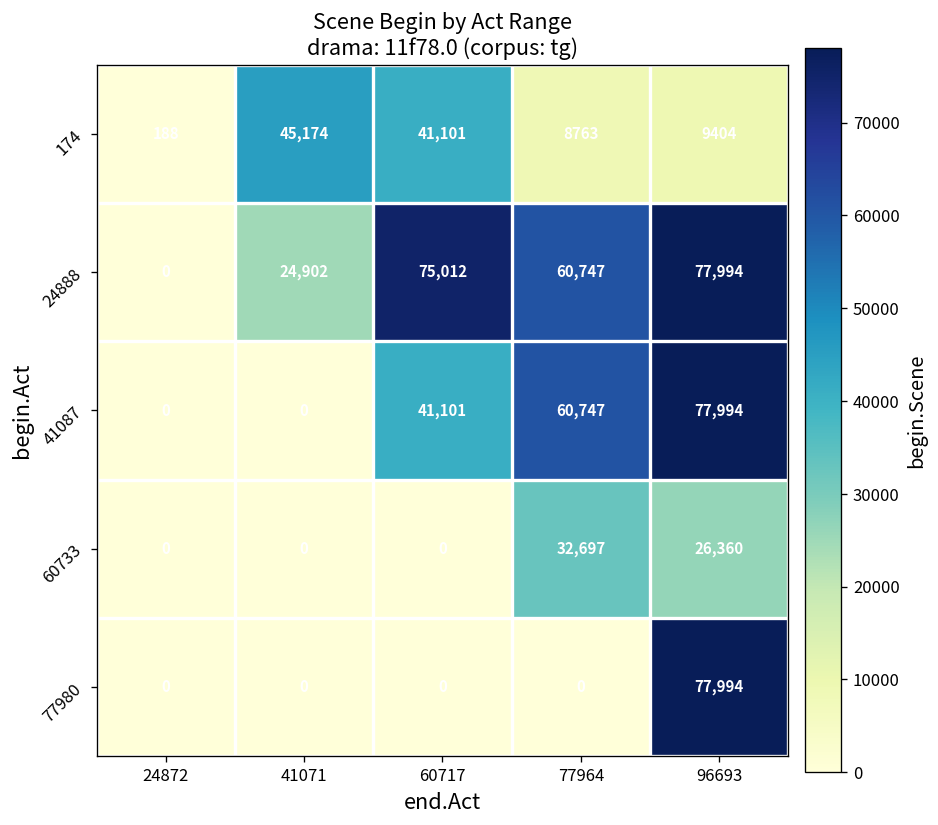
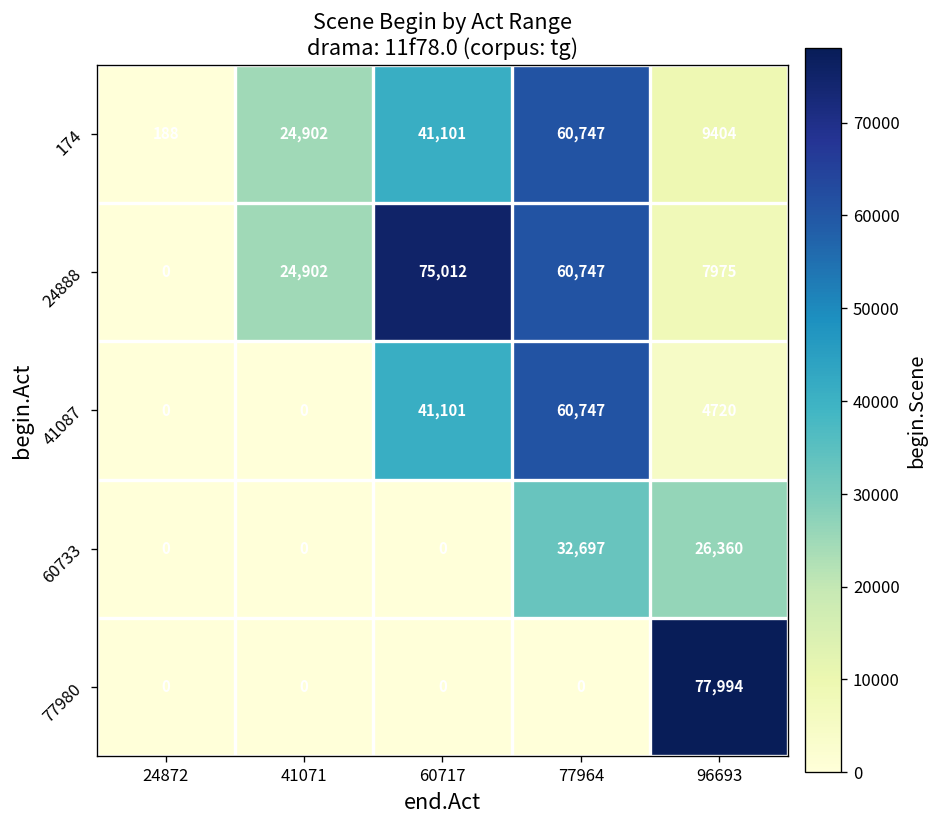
174, 41071: 45,174 -> 24,902
174, 77964: 8763 -> 60,747
24888, 96693: 77,994 -> 7975
41087, 96693: 77,994 -> 4720
